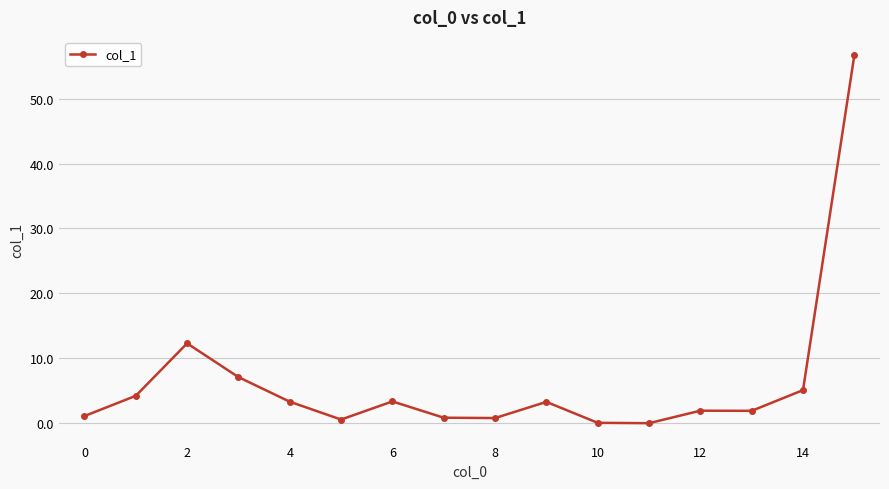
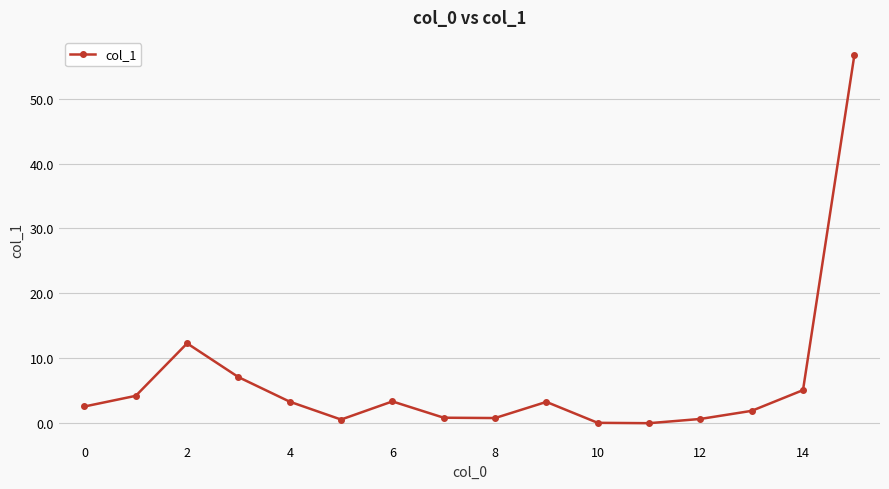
0: 1 -> 3
12: 2 -> 1
